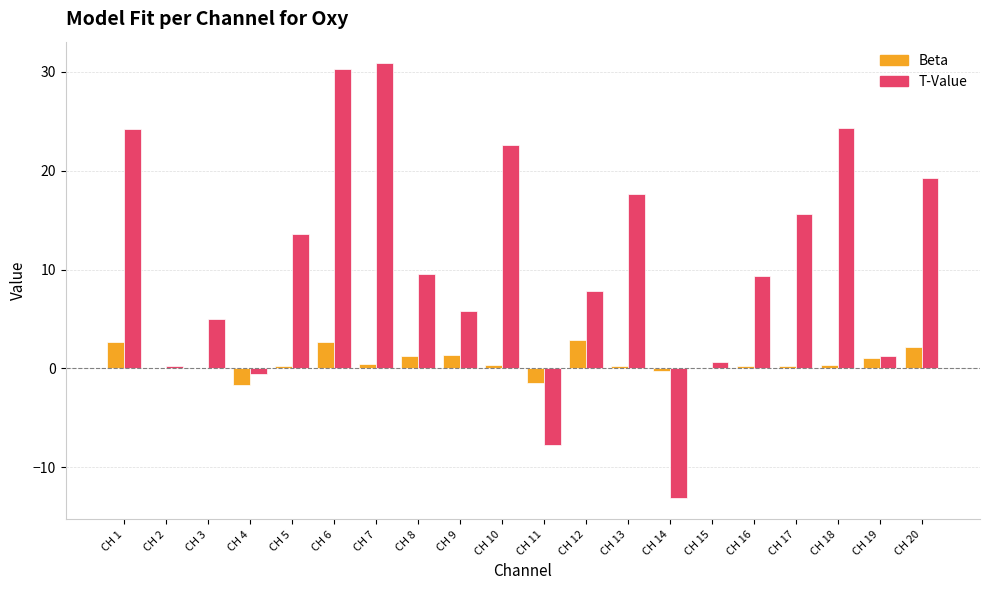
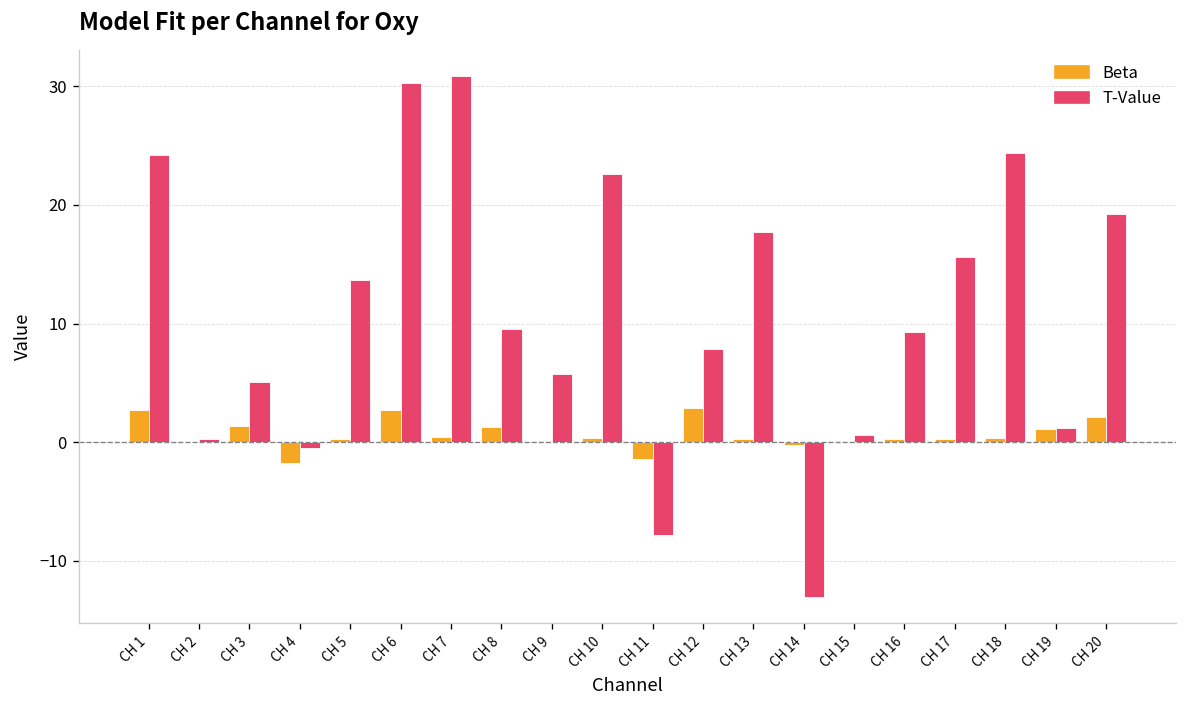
Beta, CH 3: 0 -> 1
Beta, CH 9: 1 -> 0
